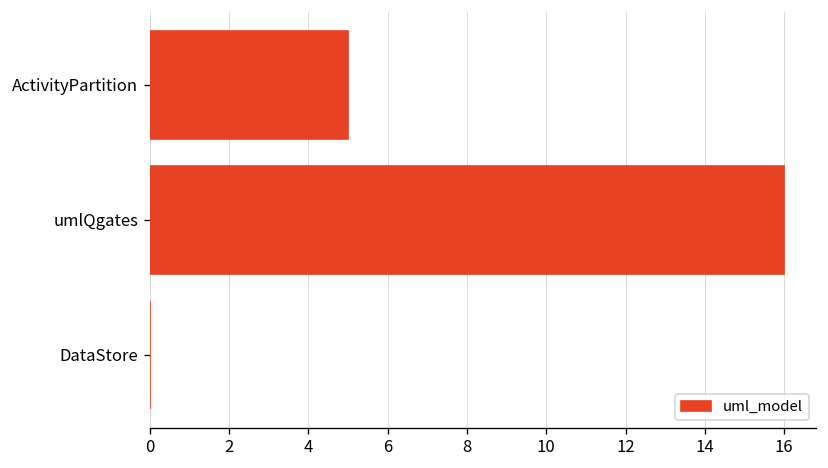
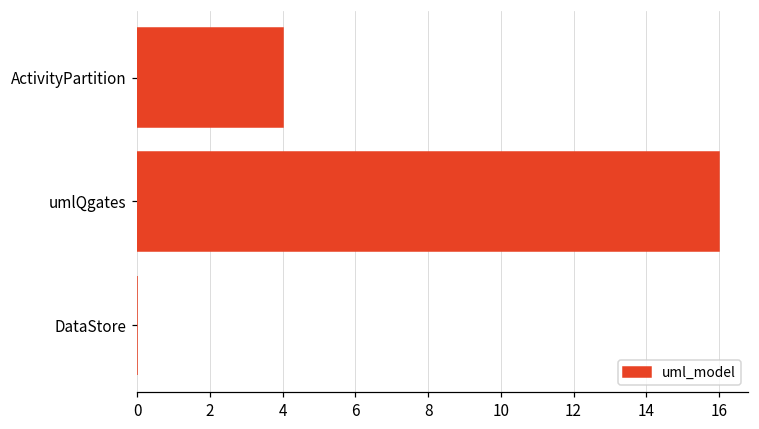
ActivityPartition: 5 -> 4
